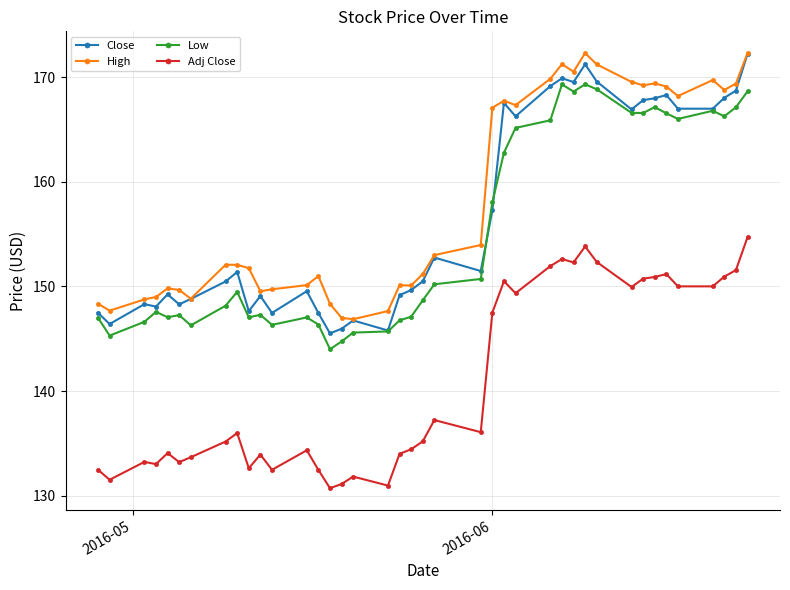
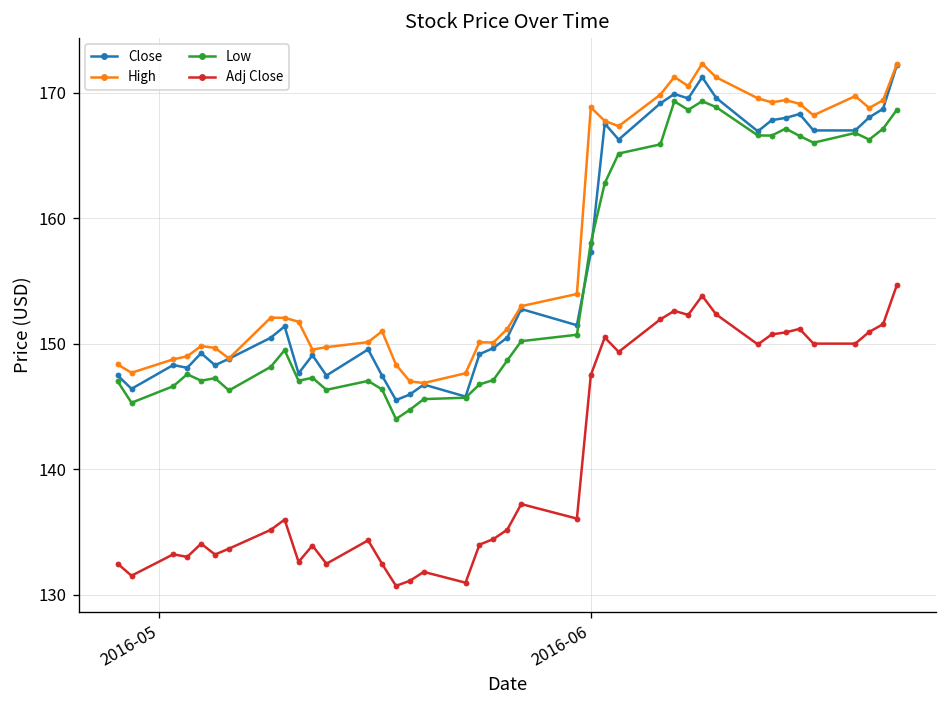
High, 2016-06: 167.1 -> 168.8
